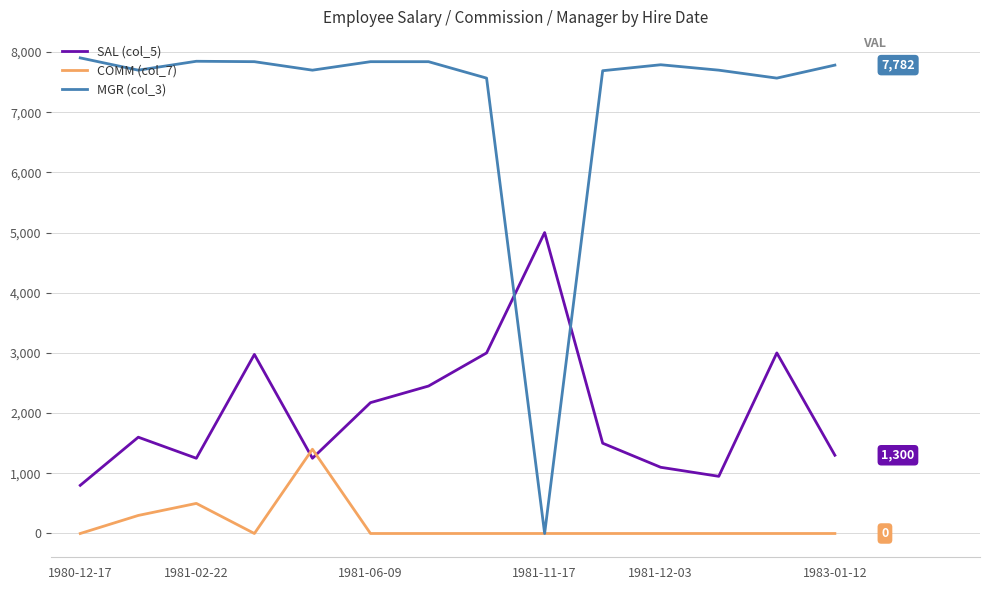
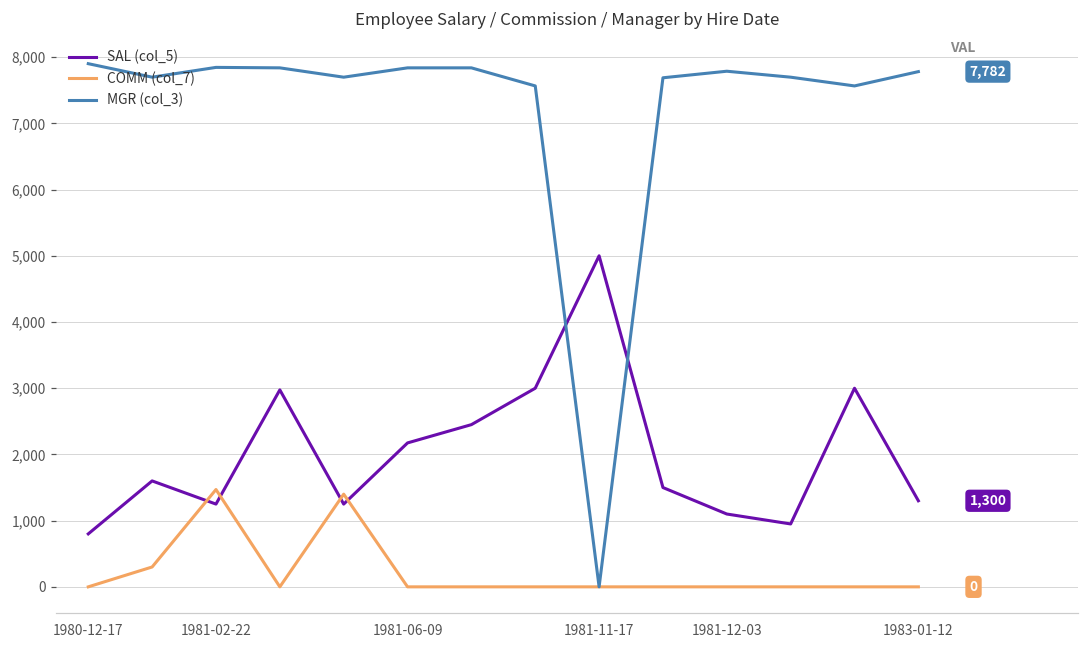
COMM (col_7), 1981-02-22: 500 -> 1,500
